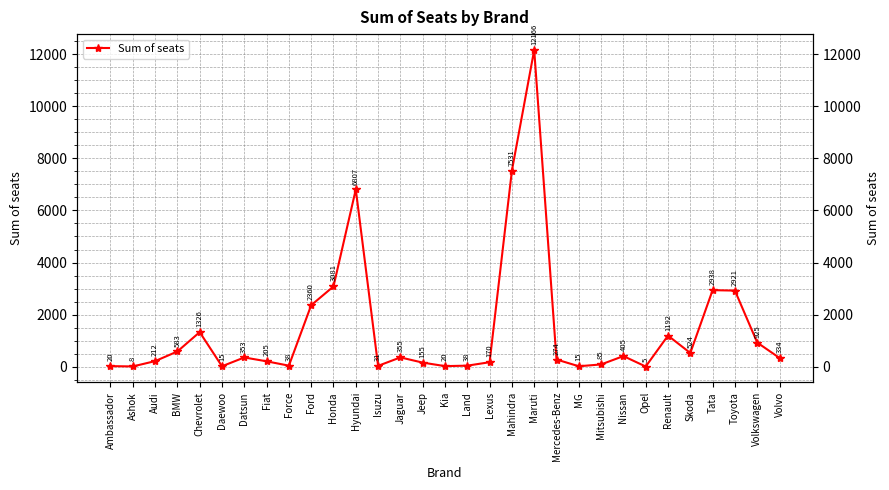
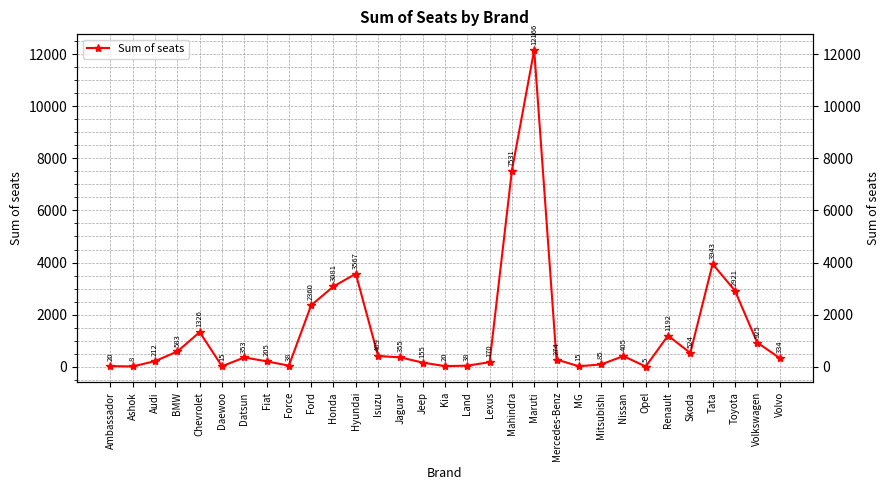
Hyundai: 6807 -> 3567
Isuzu: 31 -> 409
Tata: 2938 -> 3943
